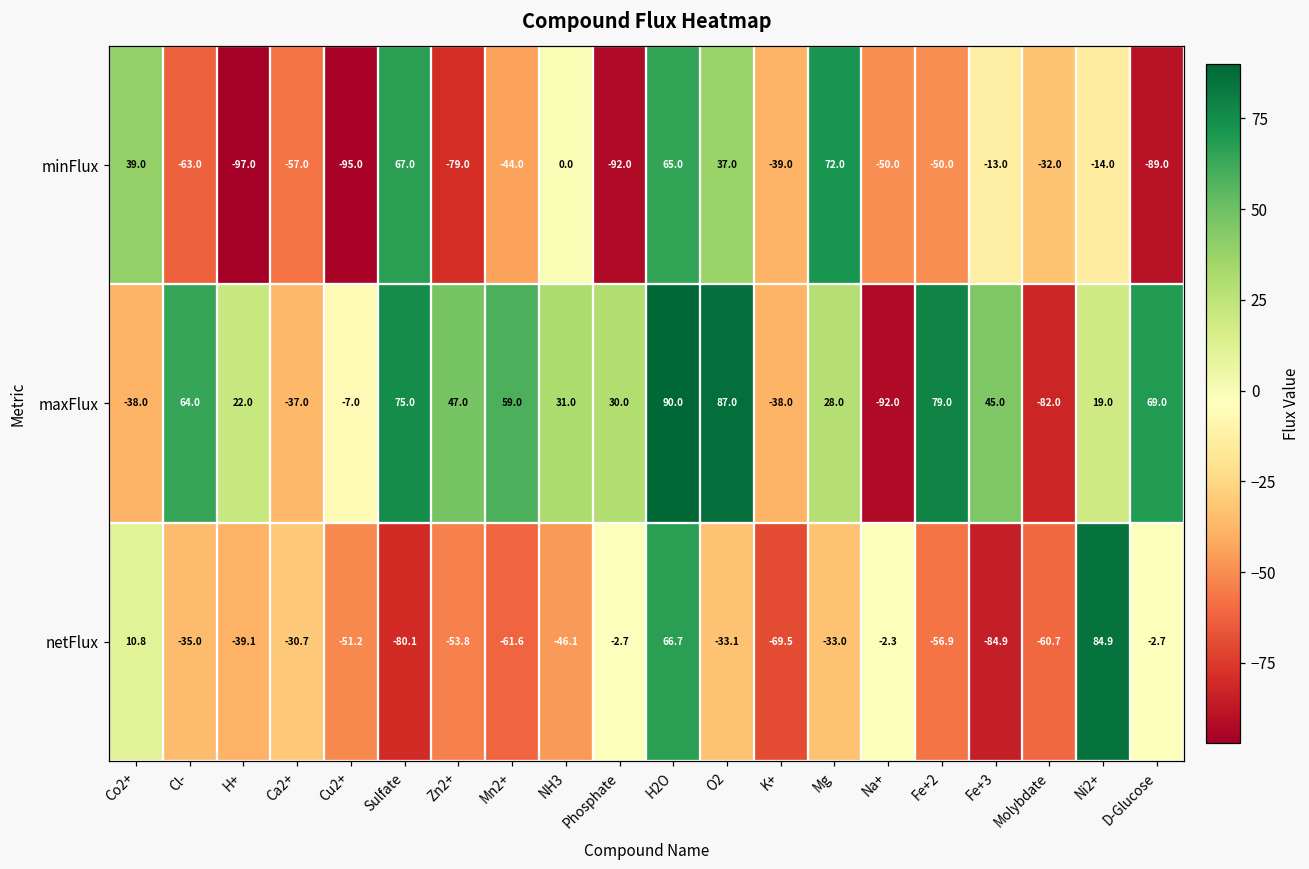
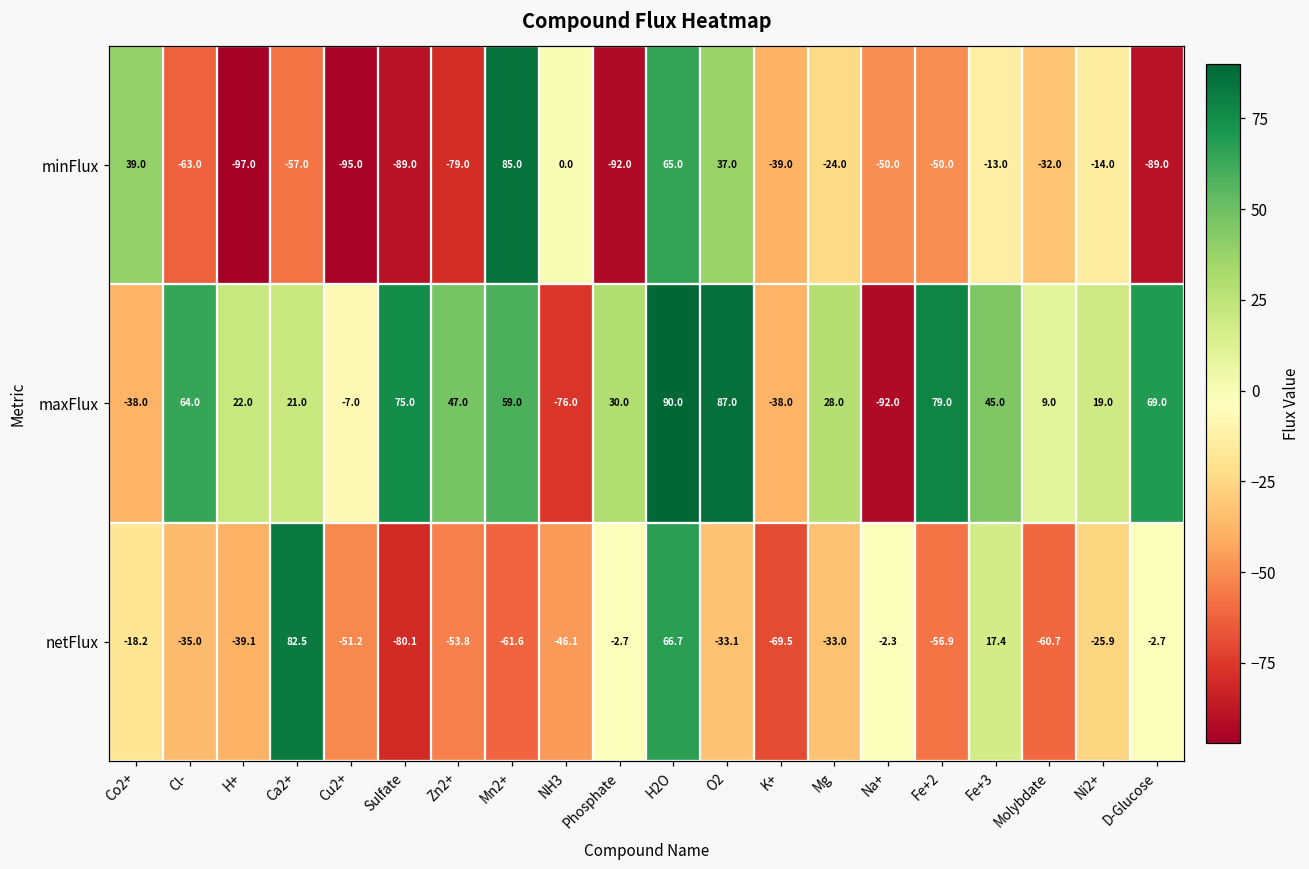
minFlux, Sulfate: 67.0 -> -89.0
minFlux, Mn2+: -44.0 -> 85.0
minFlux, Mg: 72.0 -> -24.0
maxFlux, Ca2+: -37.0 -> 21.0
maxFlux, NH3: 31.0 -> -76.0
maxFlux, Molybdate: -82.0 -> 9.0
netFlux, Co2+: 10.8 -> -18.2
netFlux, Ca2+: -30.7 -> 82.5
netFlux, Fe+3: -84.9 -> 17.4
netFlux, Ni2+: 84.9 -> -25.9
